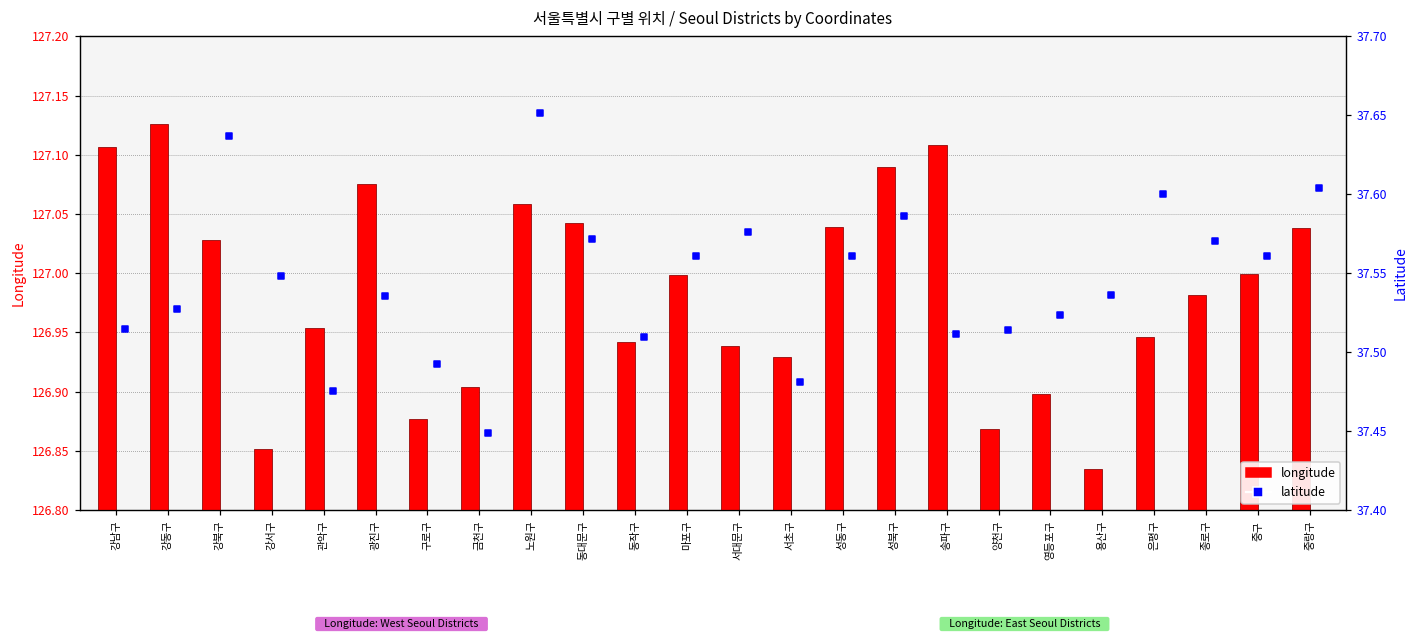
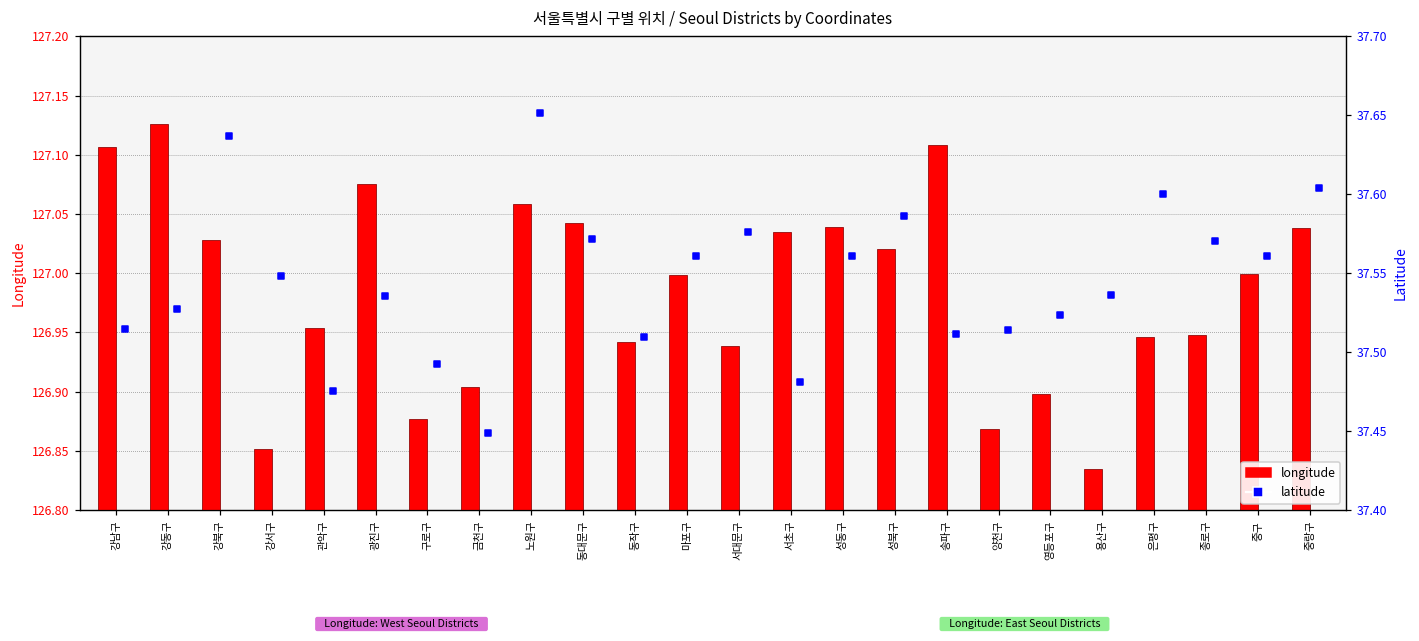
longitude, 서초구: 126.929 -> 127.035
longitude, 성북구: 127.090 -> 127.020
longitude, 종로구: 126.982 -> 126.948
